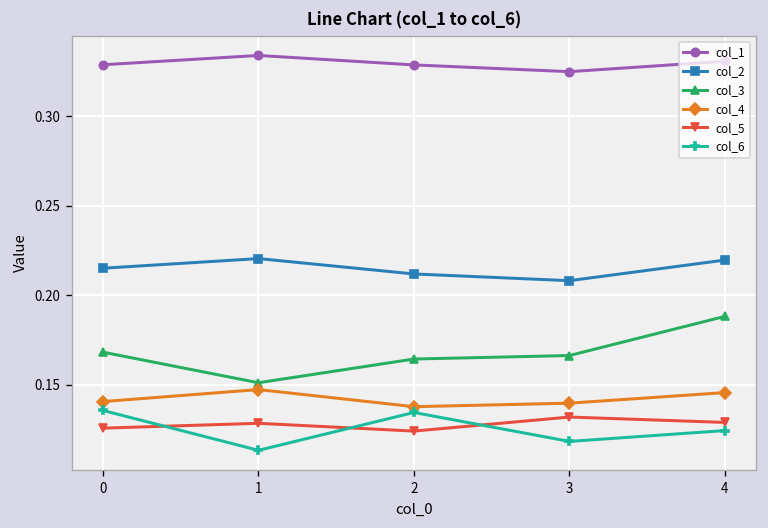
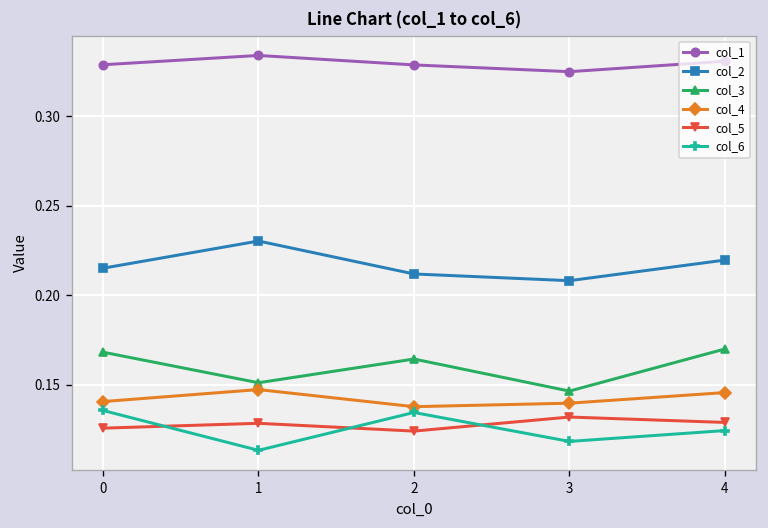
col_2, 1: 0.221 -> 0.230
col_3, 3: 0.166 -> 0.147
col_3, 4: 0.188 -> 0.170
